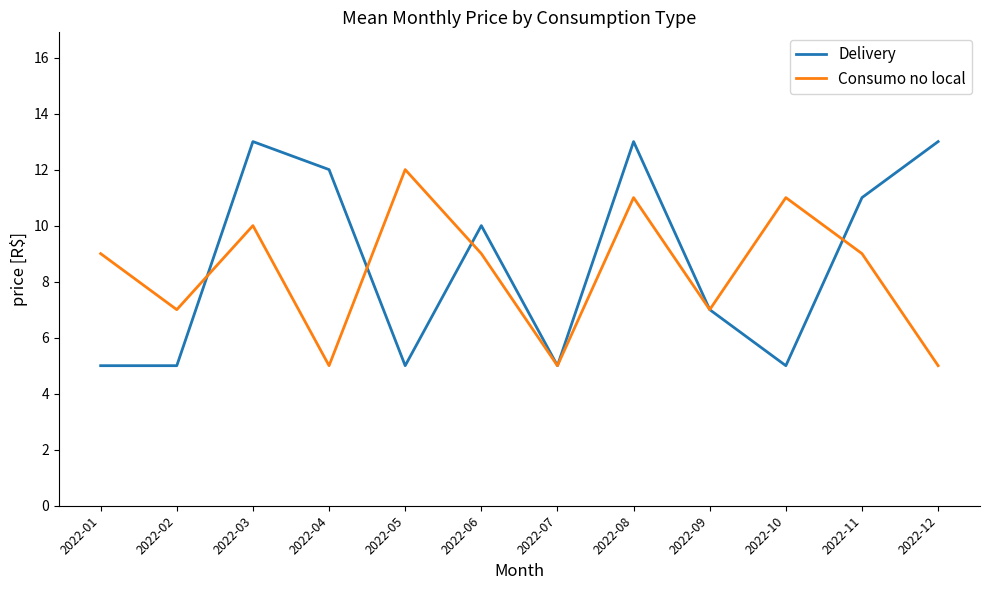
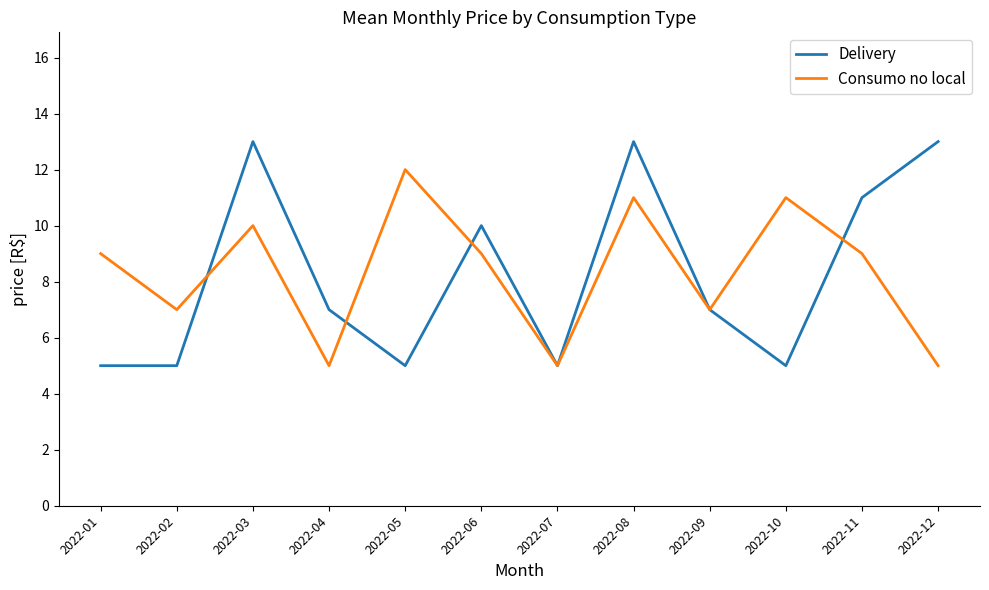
Delivery, 2022-04: 12 -> 7
